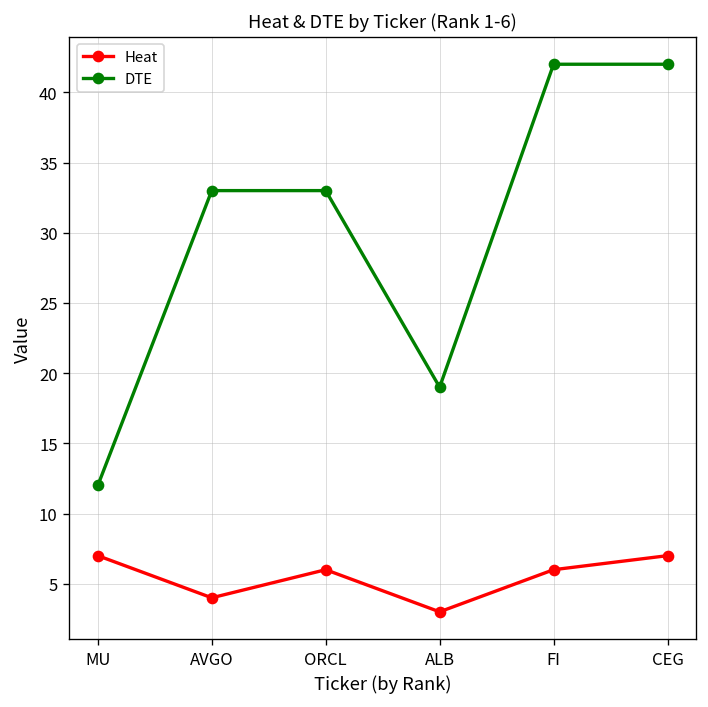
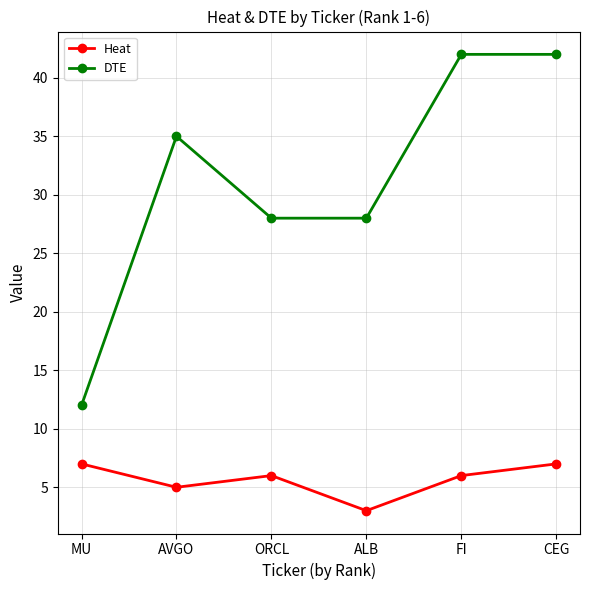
Heat, AVGO: 4 -> 5
DTE, AVGO: 33 -> 35
DTE, ORCL: 33 -> 28
DTE, ALB: 19 -> 28
